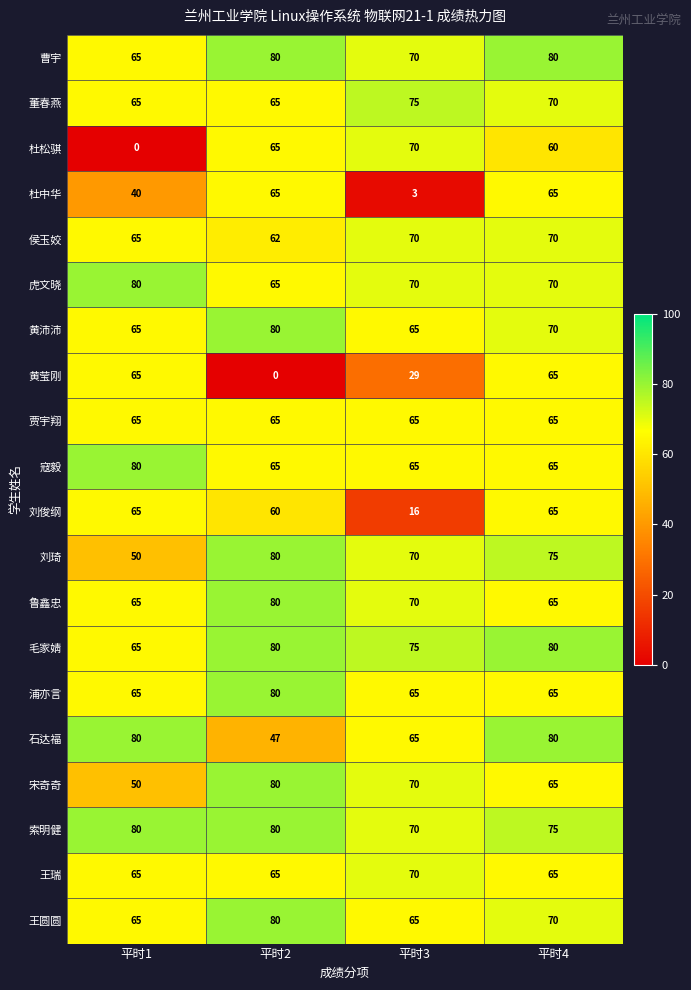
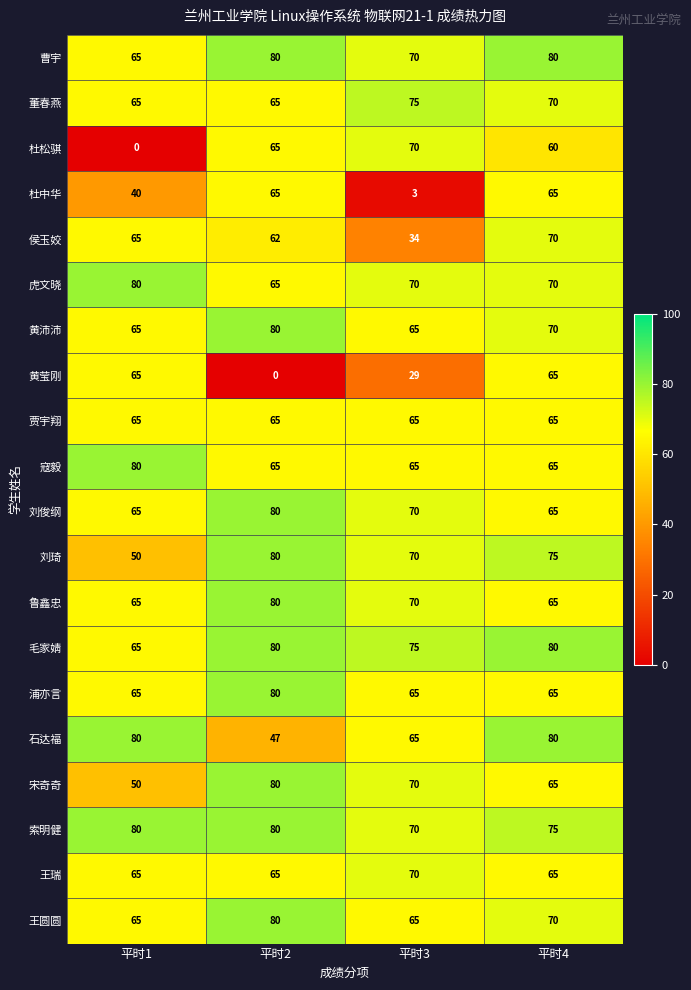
侯玉姣, 平时3: 70 -> 34
刘俊纲, 平时2: 60 -> 80
刘俊纲, 平时3: 16 -> 70
